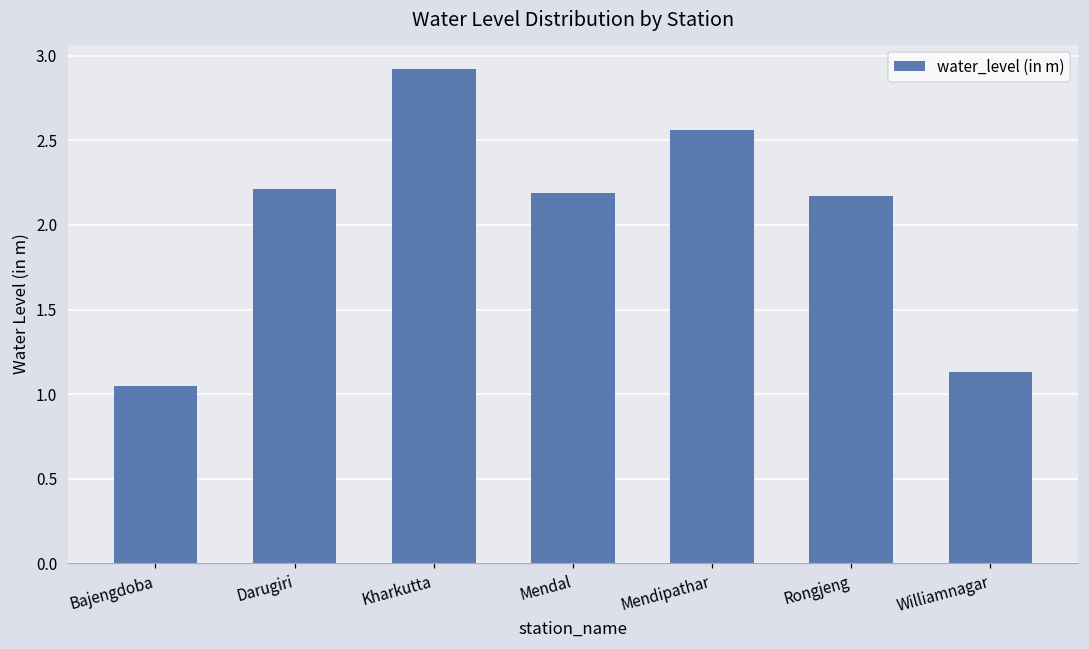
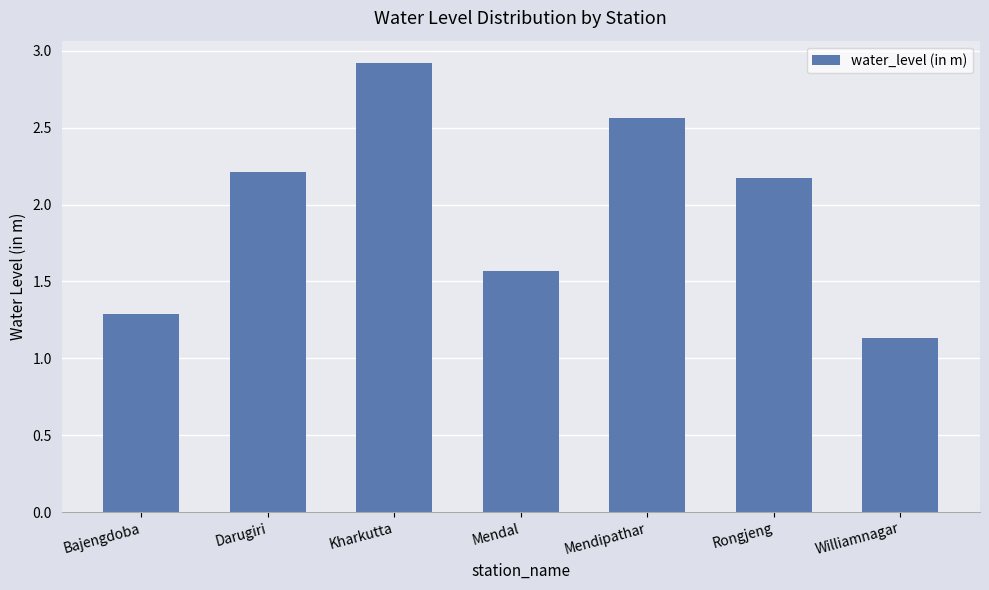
Bajengdoba: 1.05 -> 1.29
Mendal: 2.19 -> 1.57
